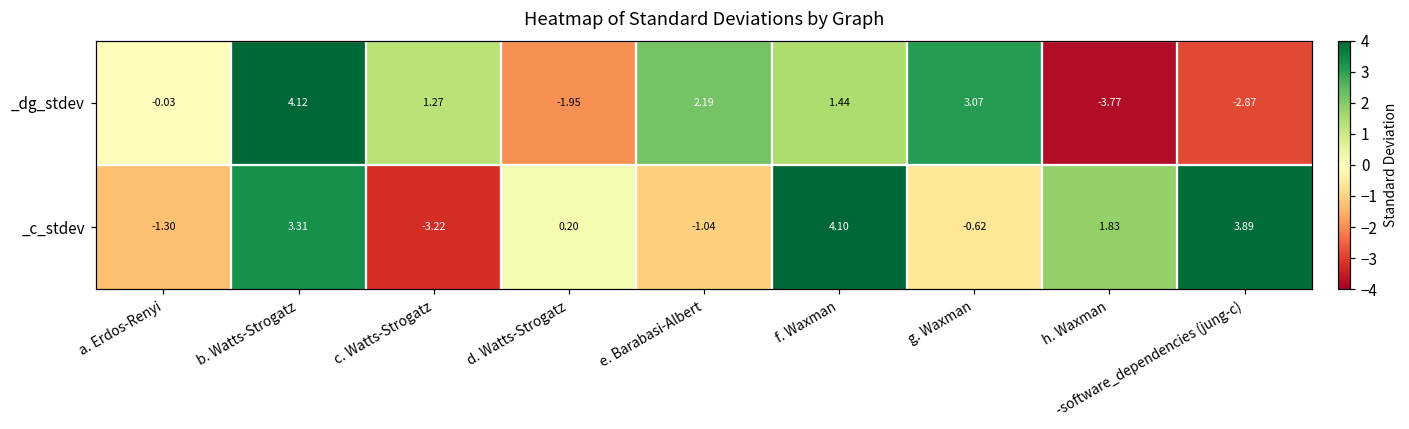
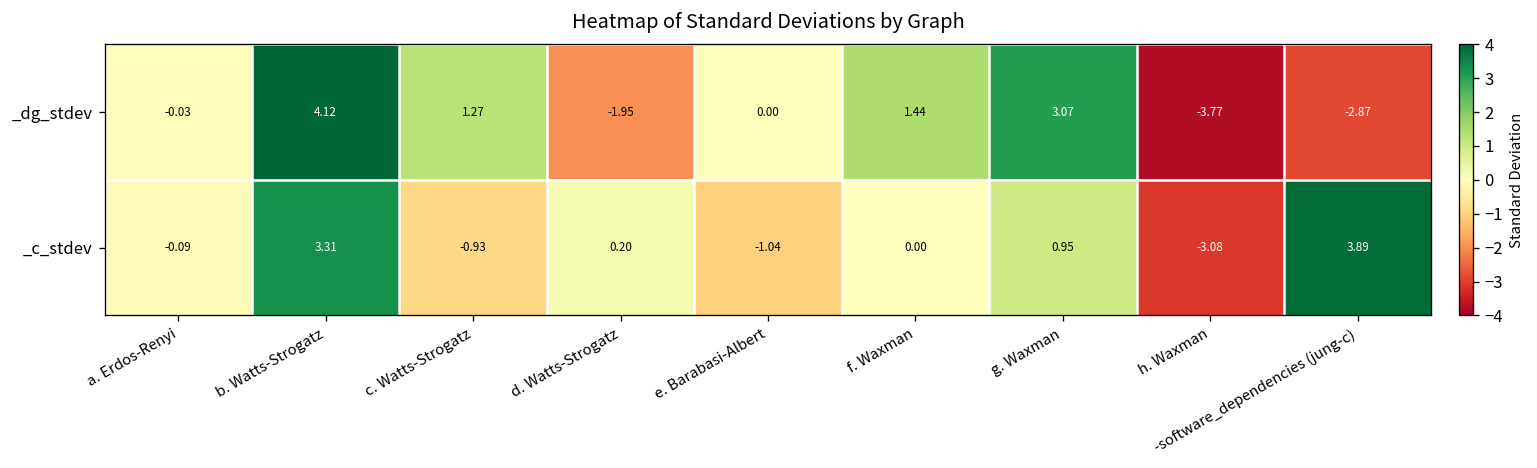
_dg_stdev, e. Barabasi-Albert: 2.19 -> 0.00
_c_stdev, a. Erdos-Renyi: -1.30 -> -0.09
_c_stdev, c. Watts-Strogatz: -3.22 -> -0.93
_c_stdev, f. Waxman: 4.10 -> 0.00
_c_stdev, g. Waxman: -0.62 -> 0.95
_c_stdev, h. Waxman: 1.83 -> -3.08
